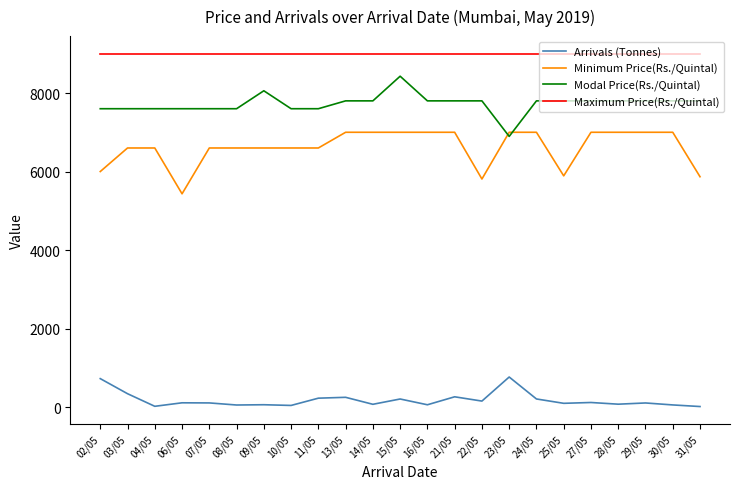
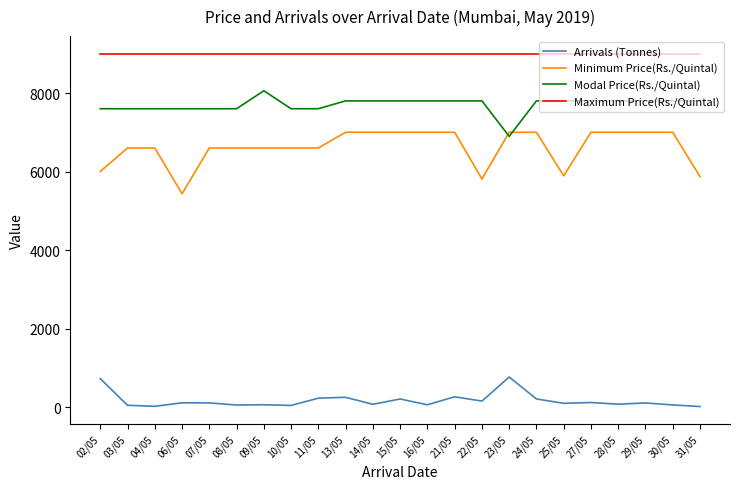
Arrivals (Tonnes), 03/05: 300 -> 0
Modal Price(Rs./Quintal), 15/05: 8400 -> 7800
